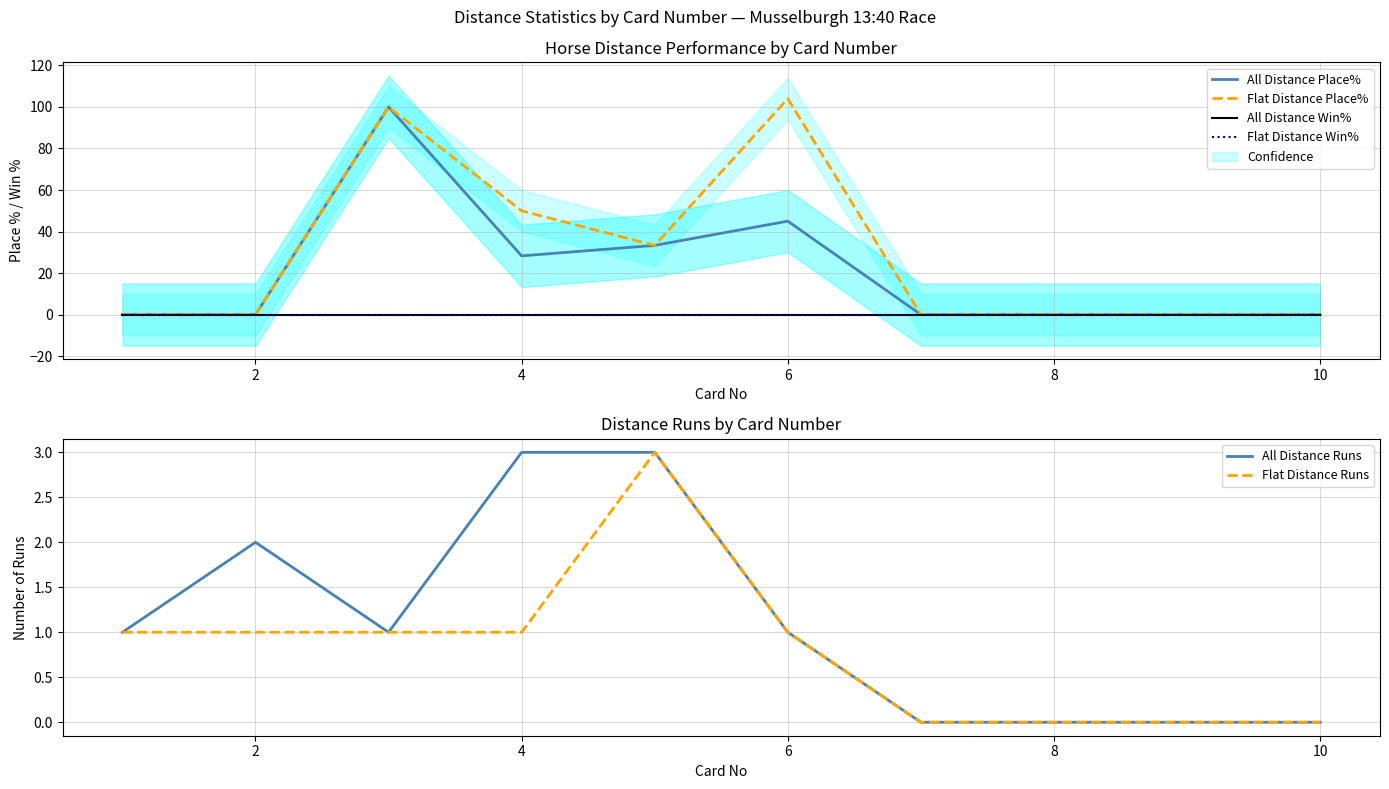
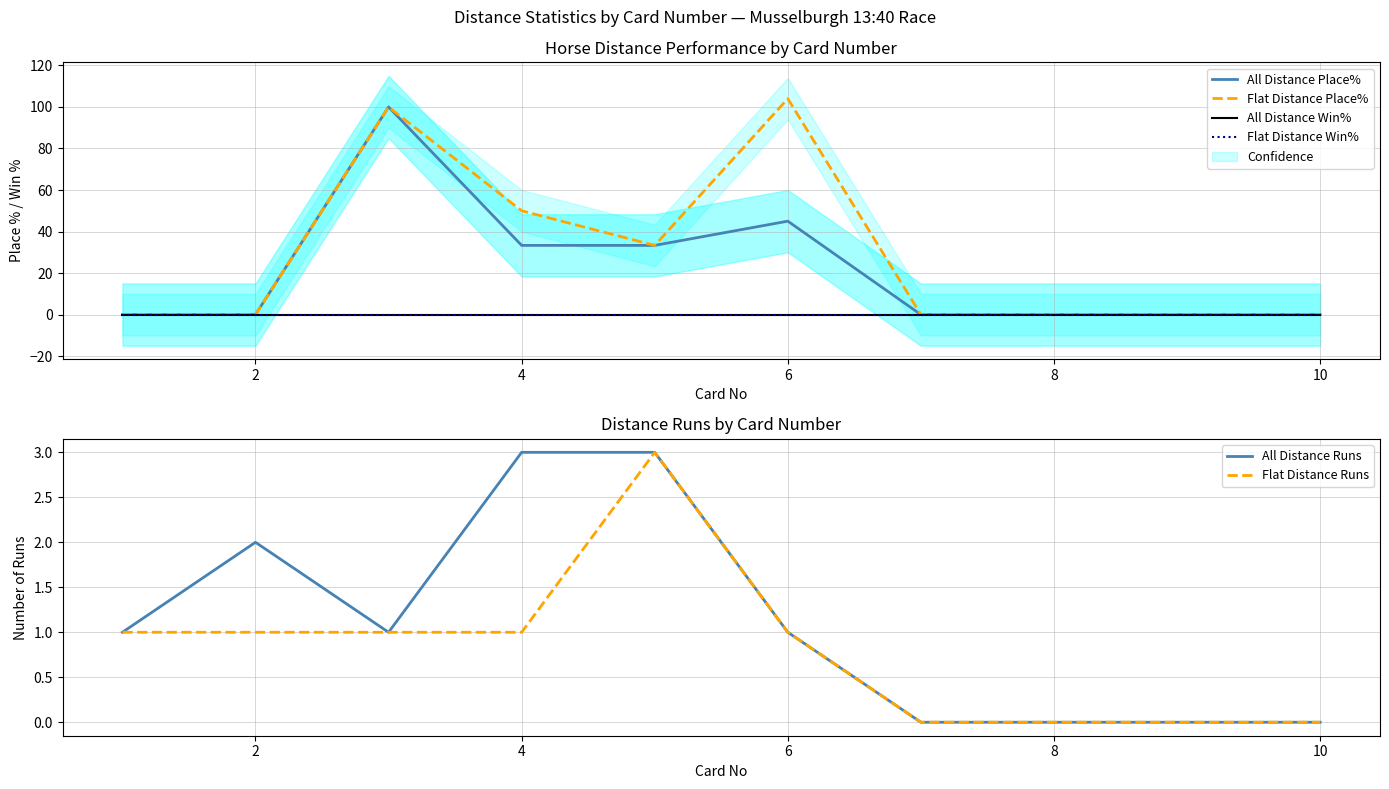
Horse Distance Performance by Card Number, All Distance Place%, 4: 28 -> 33
